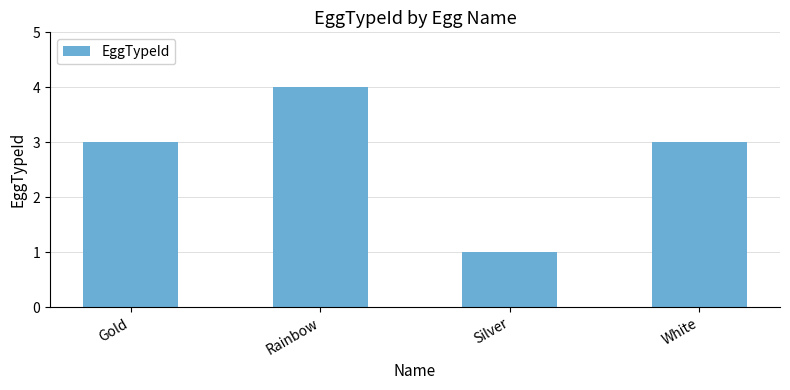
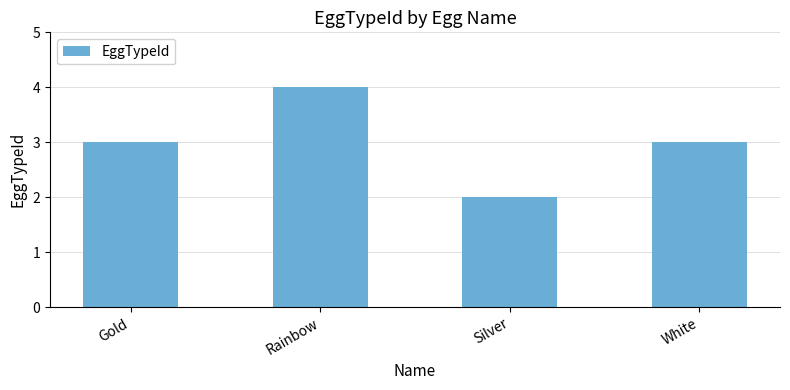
Silver: 1 -> 2
